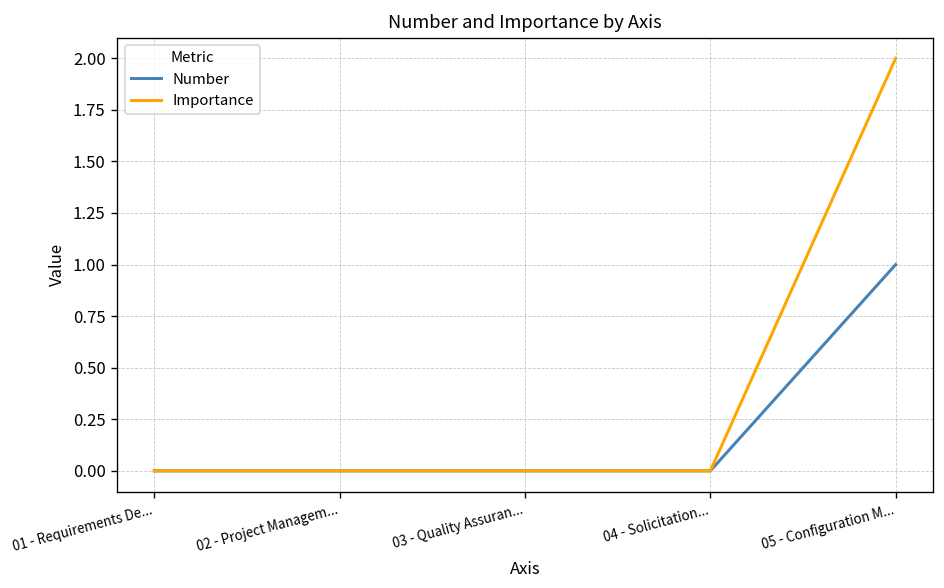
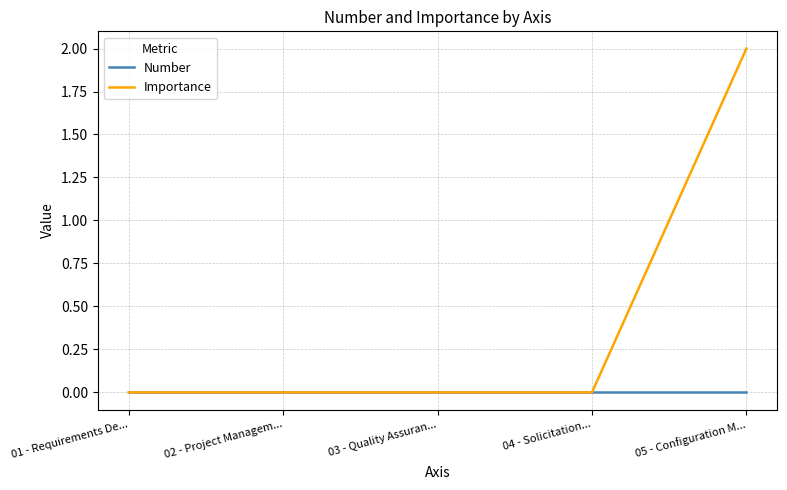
Number, 05 - Configuration M...: 1 -> 0
